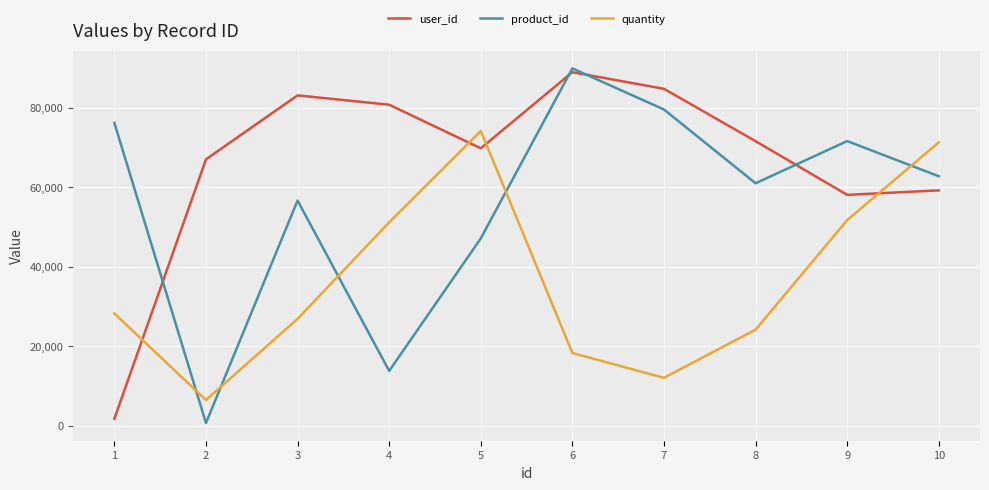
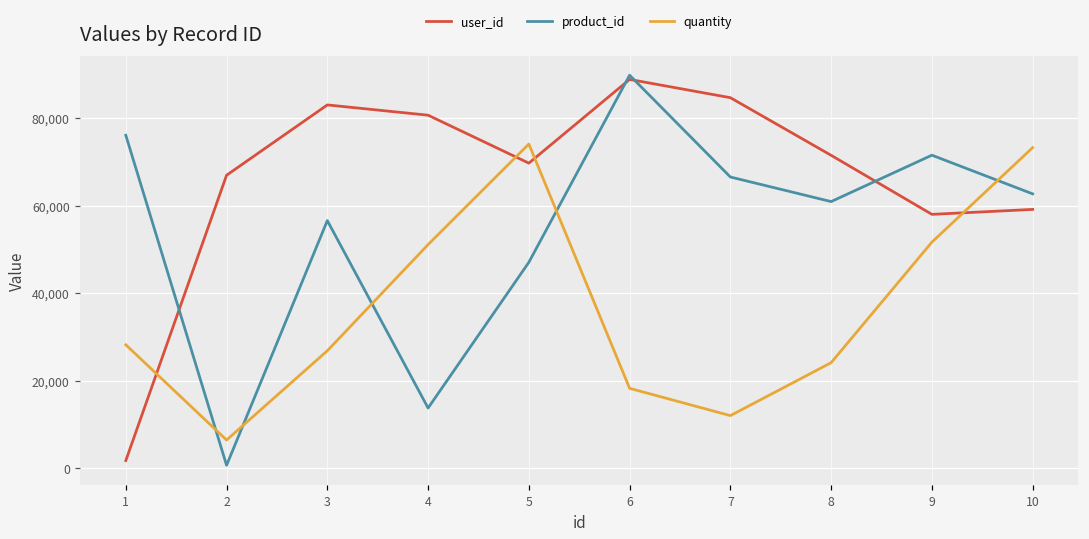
product_id, 7: 80,000 -> 67,000
quantity, 10: 71,000 -> 73,000
